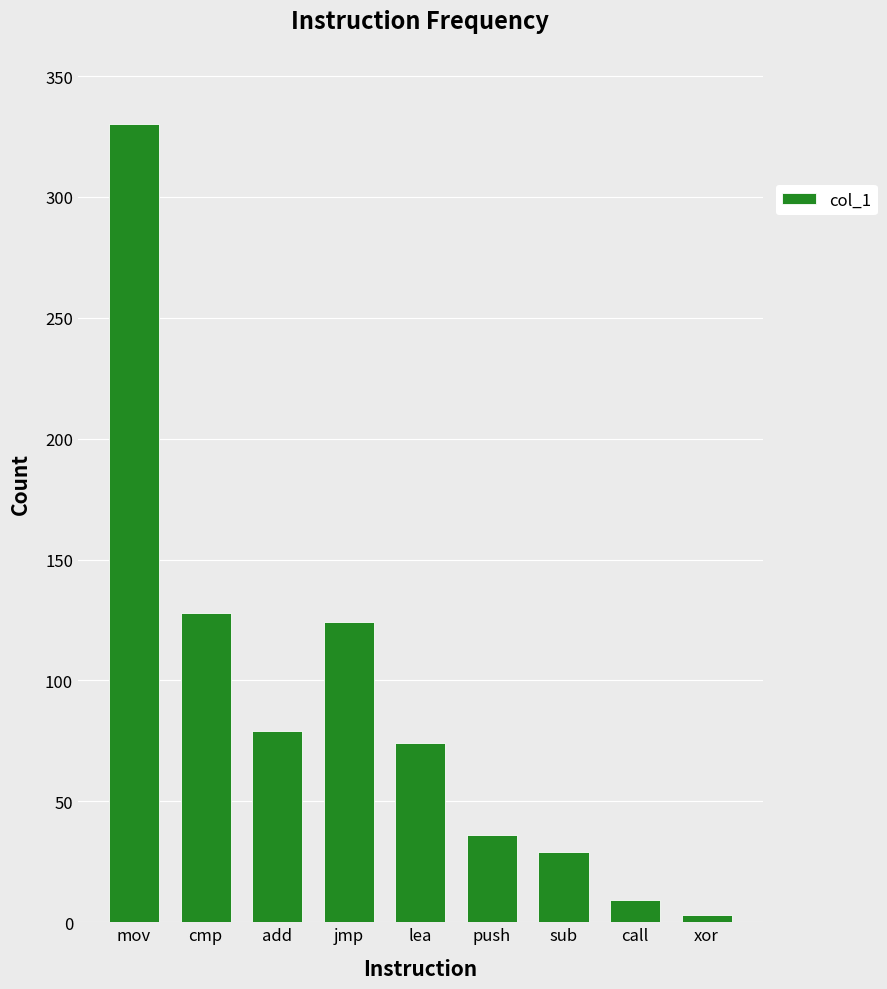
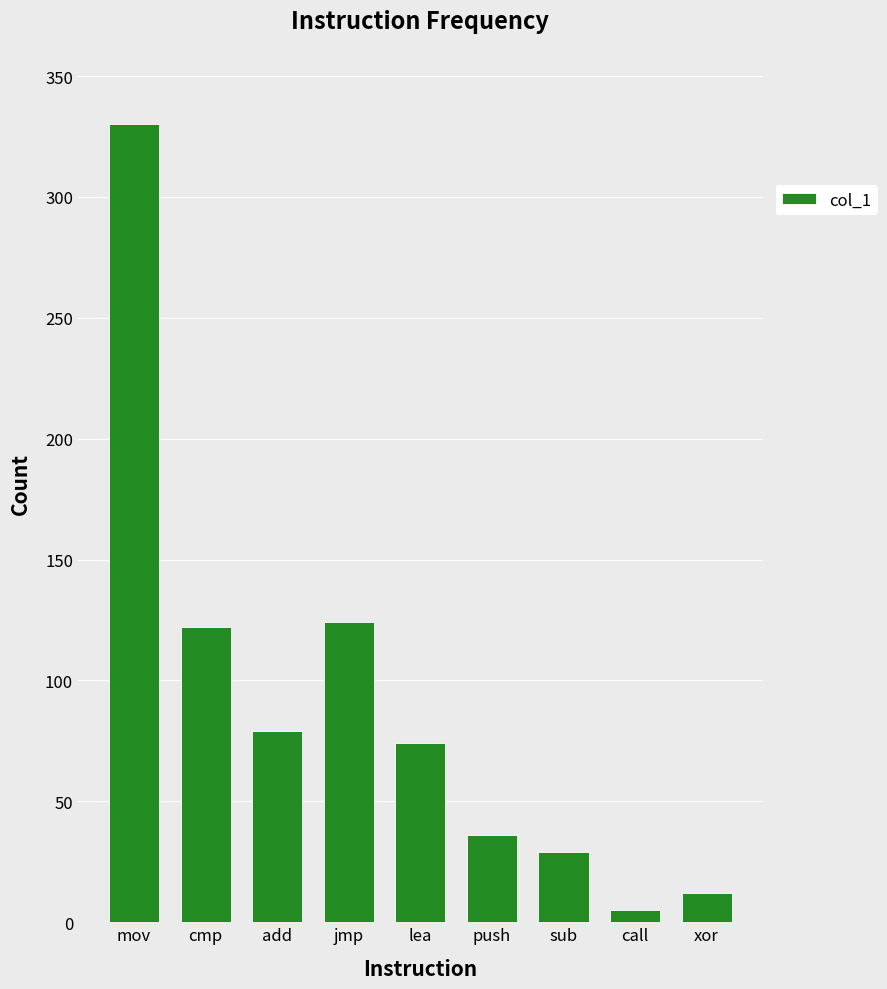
cmp: 128 -> 122
call: 9 -> 5
xor: 3 -> 12
